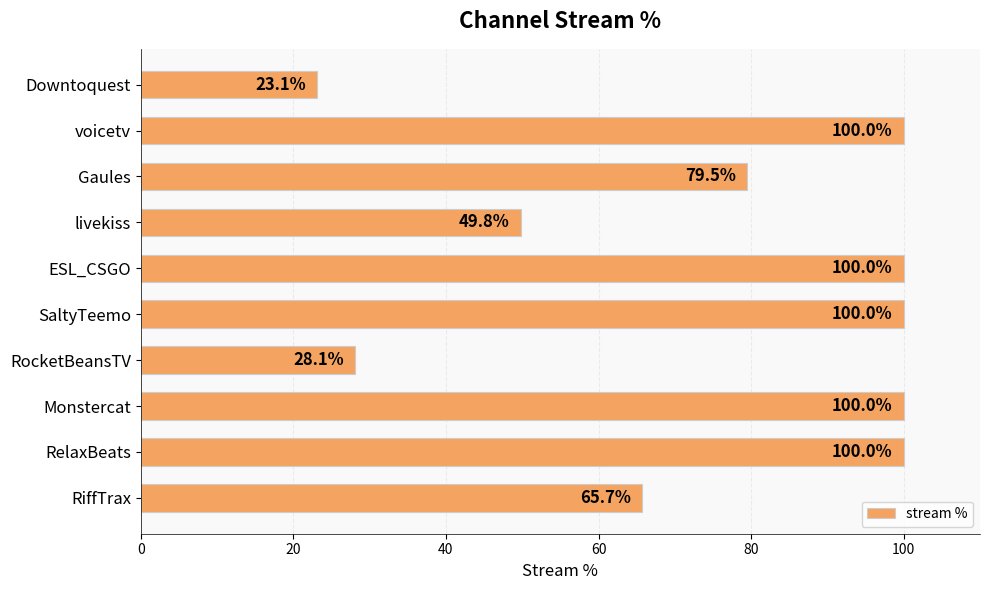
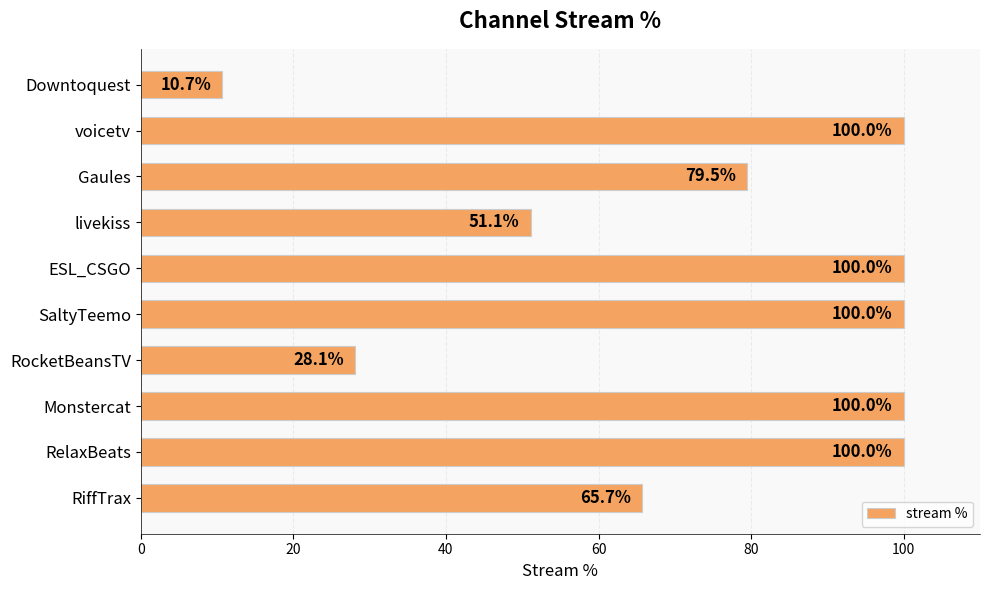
Downtoquest: 23.1% -> 10.7%
livekiss: 49.8% -> 51.1%
